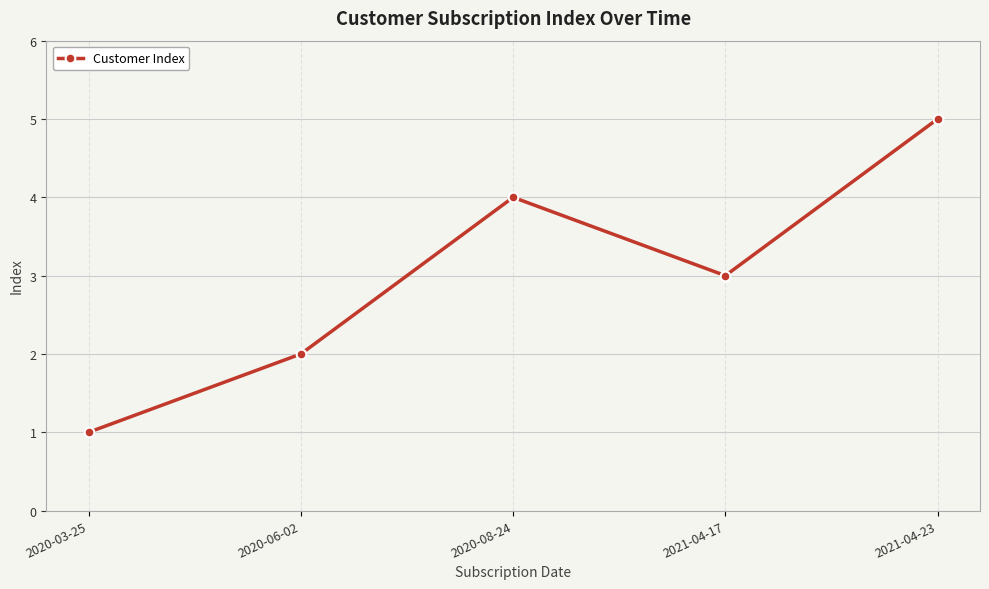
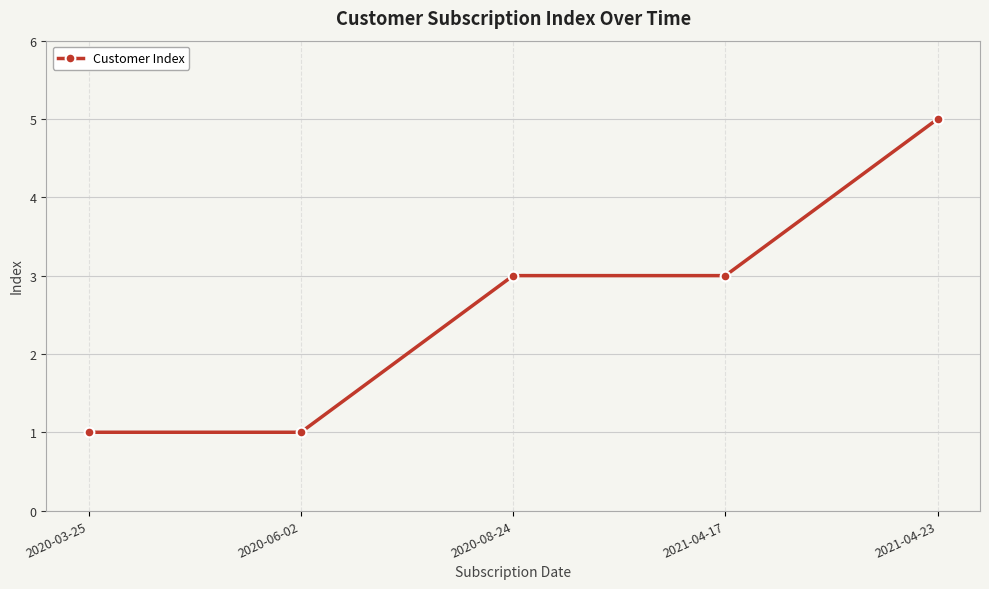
2020-06-02: 2 -> 1
2020-08-24: 4 -> 3
